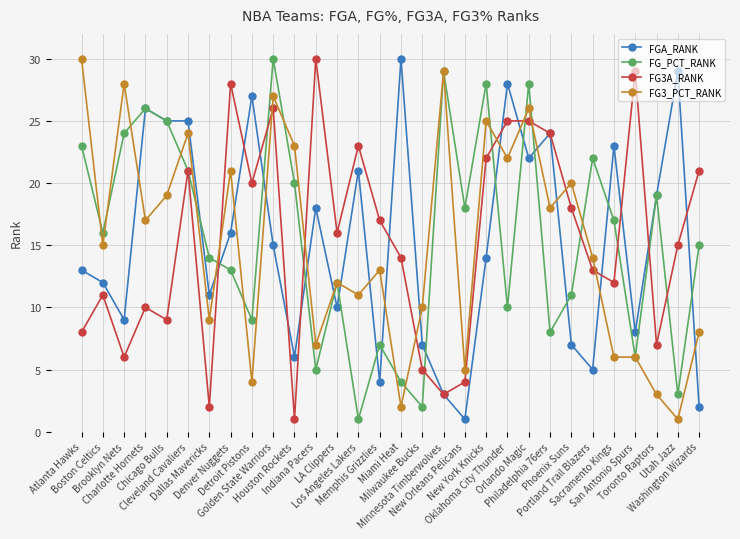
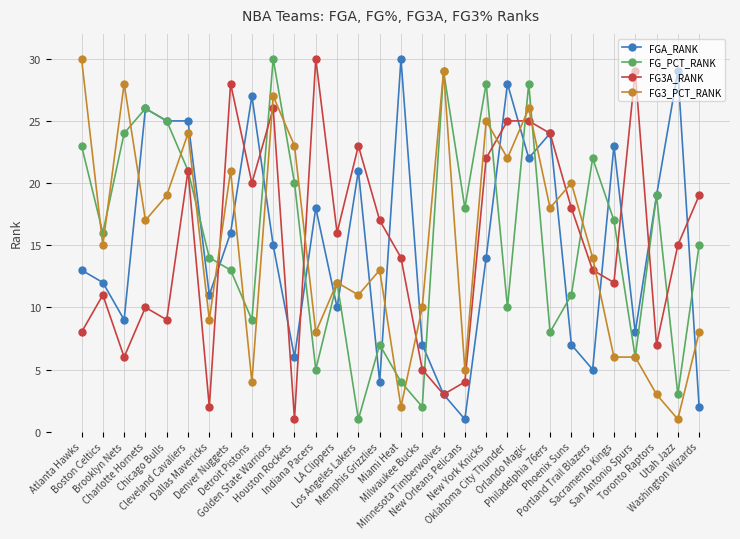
FG3_PCT_RANK, Indiana Pacers: 7 -> 8
FG3A_RANK, Washington Wizards: 21 -> 19
